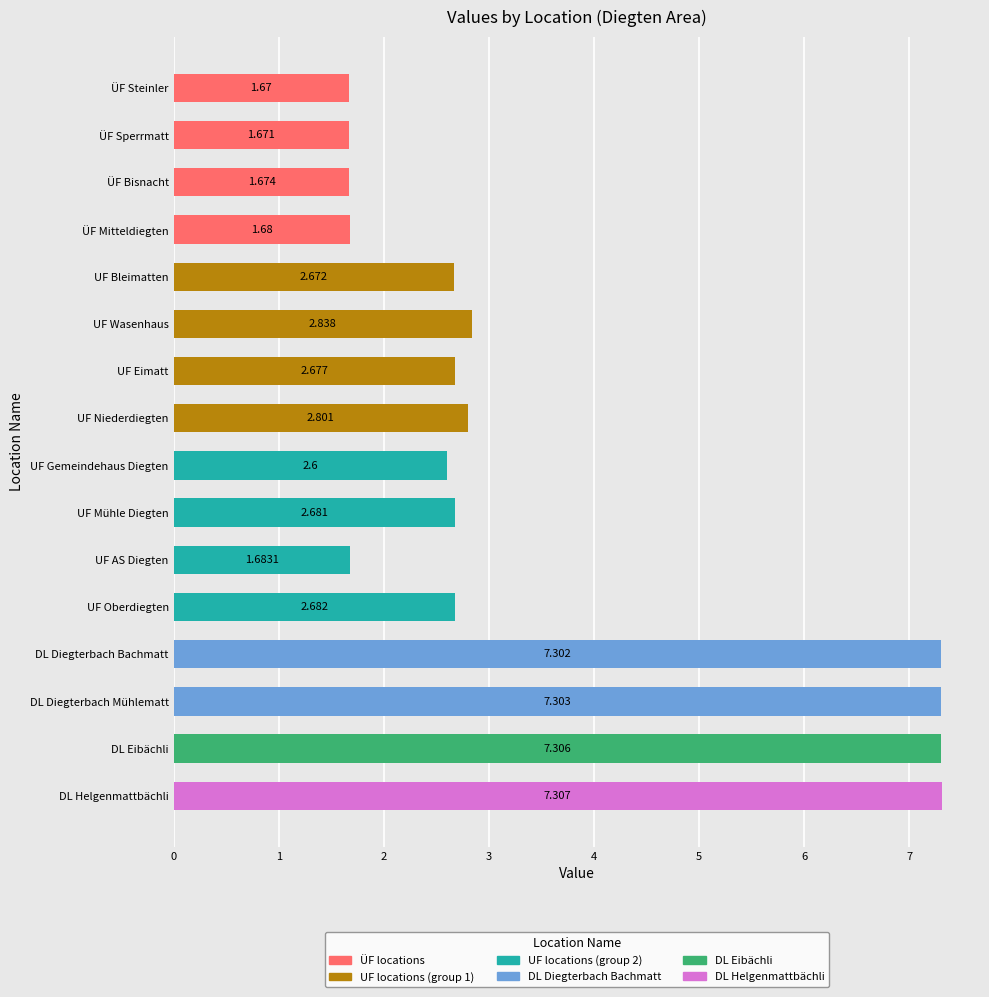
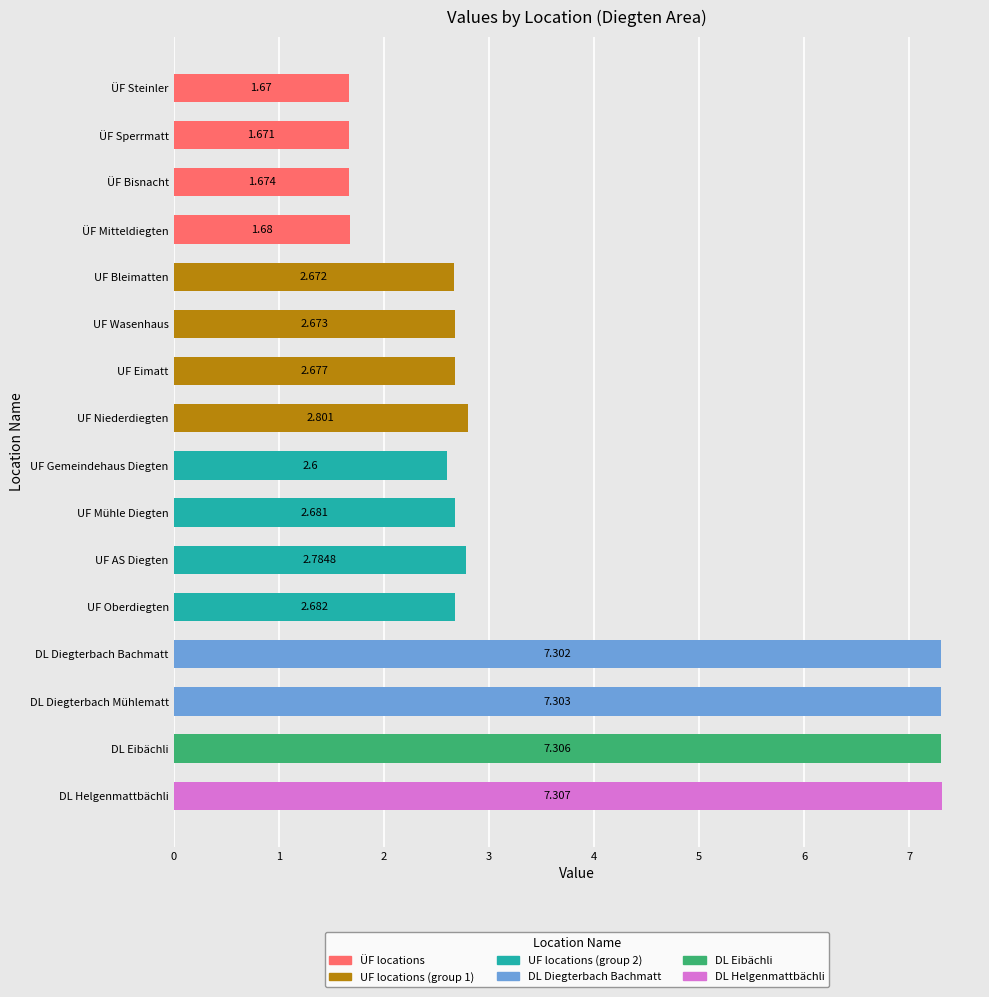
UF Wasenhaus: 2.838 -> 2.673
UF AS Diegten: 1.6831 -> 2.7848
